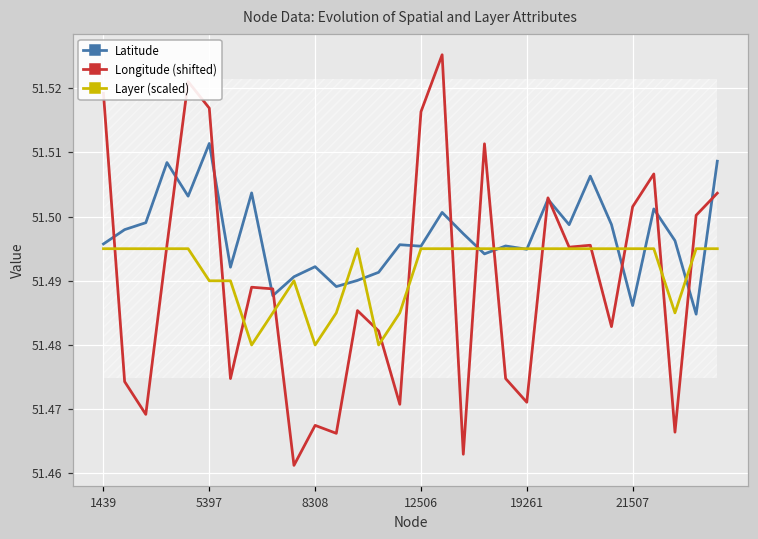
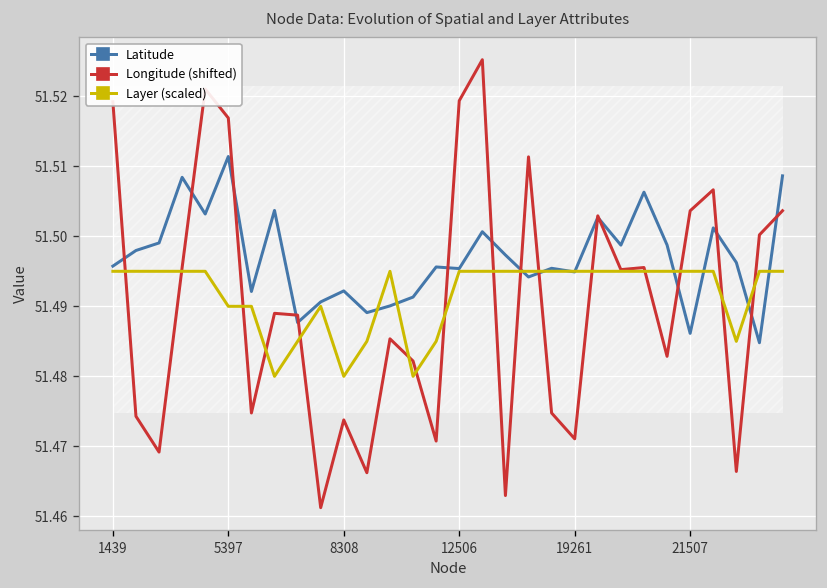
Longitude (shifted), 8308: 51.467 -> 51.474
Longitude (shifted), 12506: 51.516 -> 51.519
Longitude (shifted), 21507: 51.502 -> 51.504
